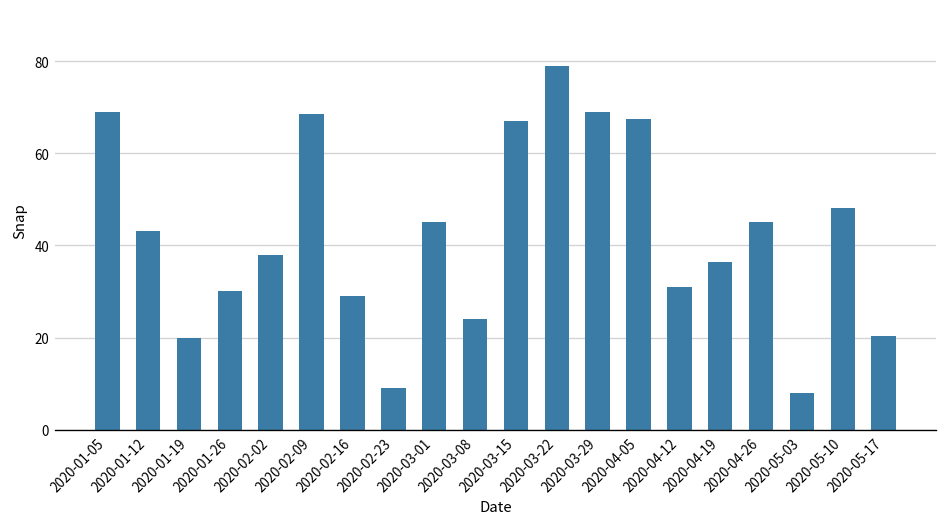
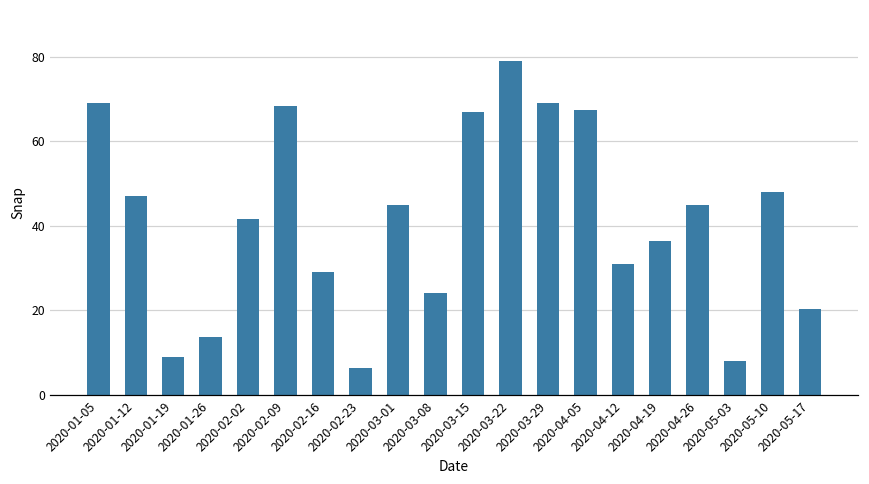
2020-01-12: 43 -> 47
2020-01-19: 20 -> 9
2020-01-26: 30 -> 14
2020-02-02: 38 -> 42
2020-02-23: 9 -> 6
